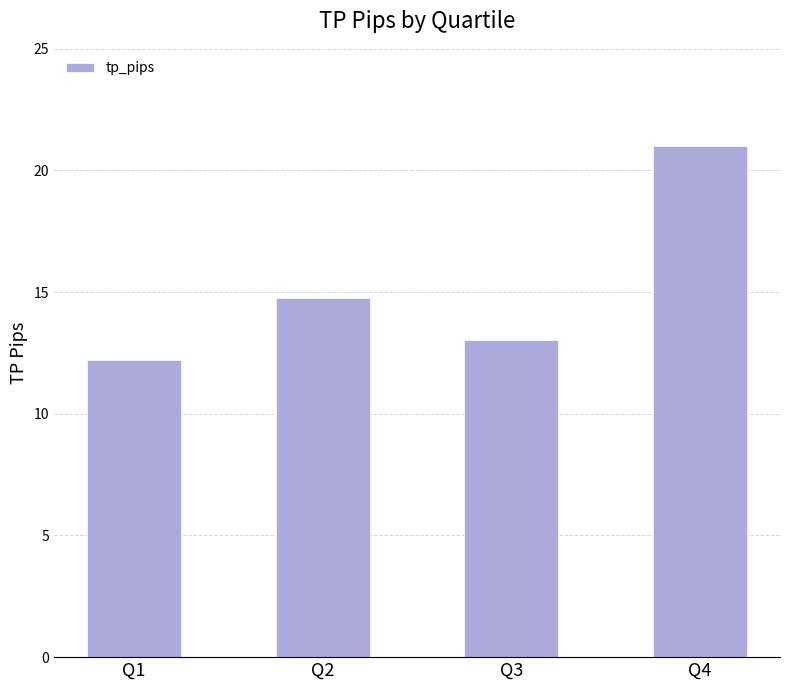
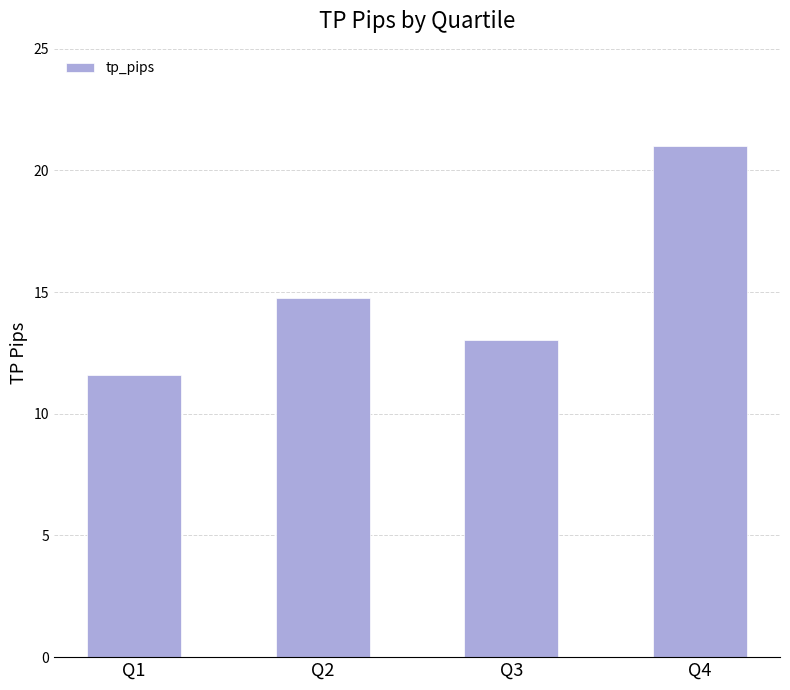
Q1: 12.2 -> 11.6
